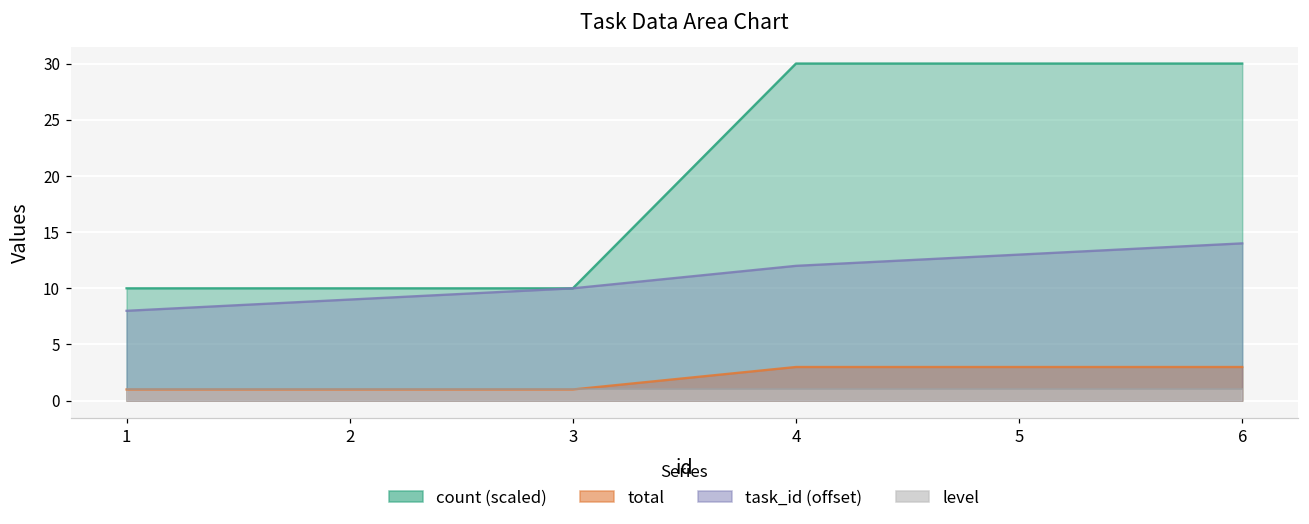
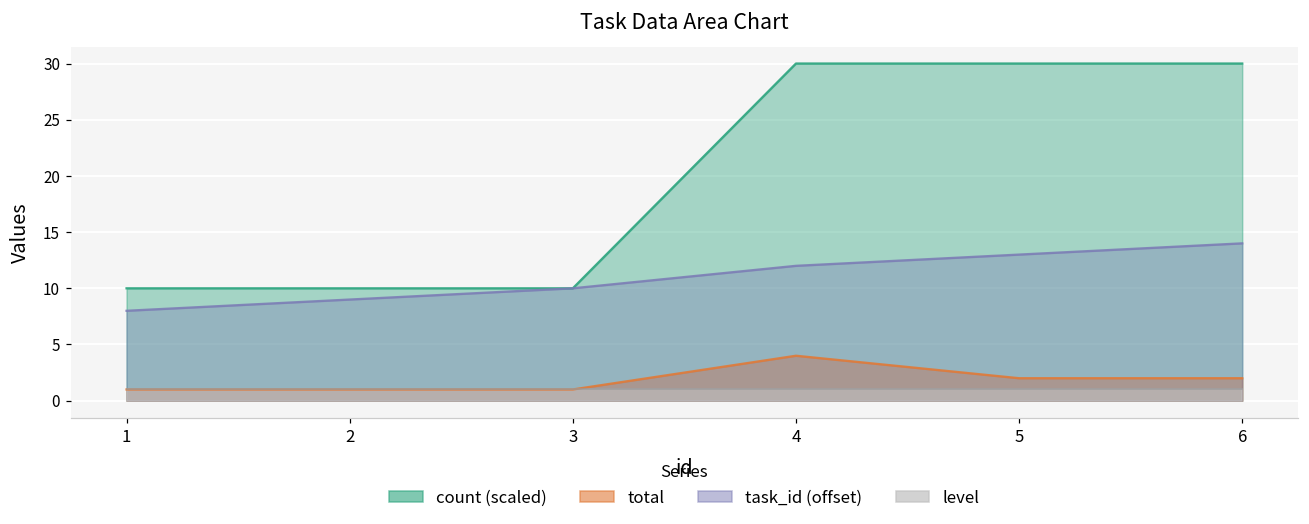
total, 4: 3 -> 4
total, 5: 3 -> 2
total, 6: 3 -> 2
